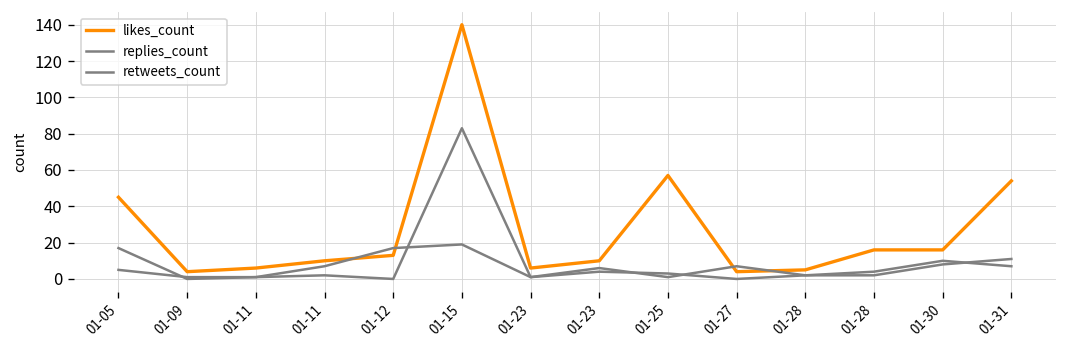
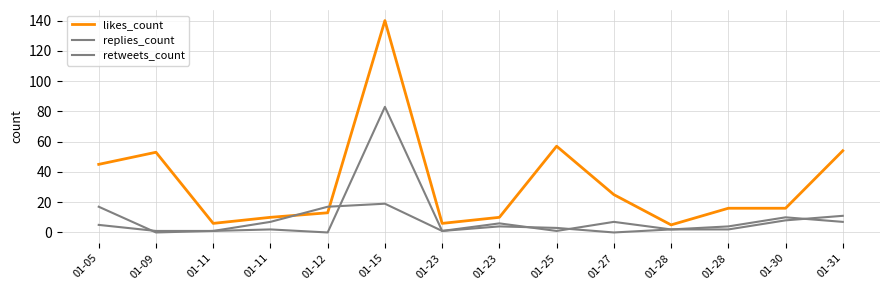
likes_count, 01-09: 4 -> 53
likes_count, 01-27: 4 -> 25
